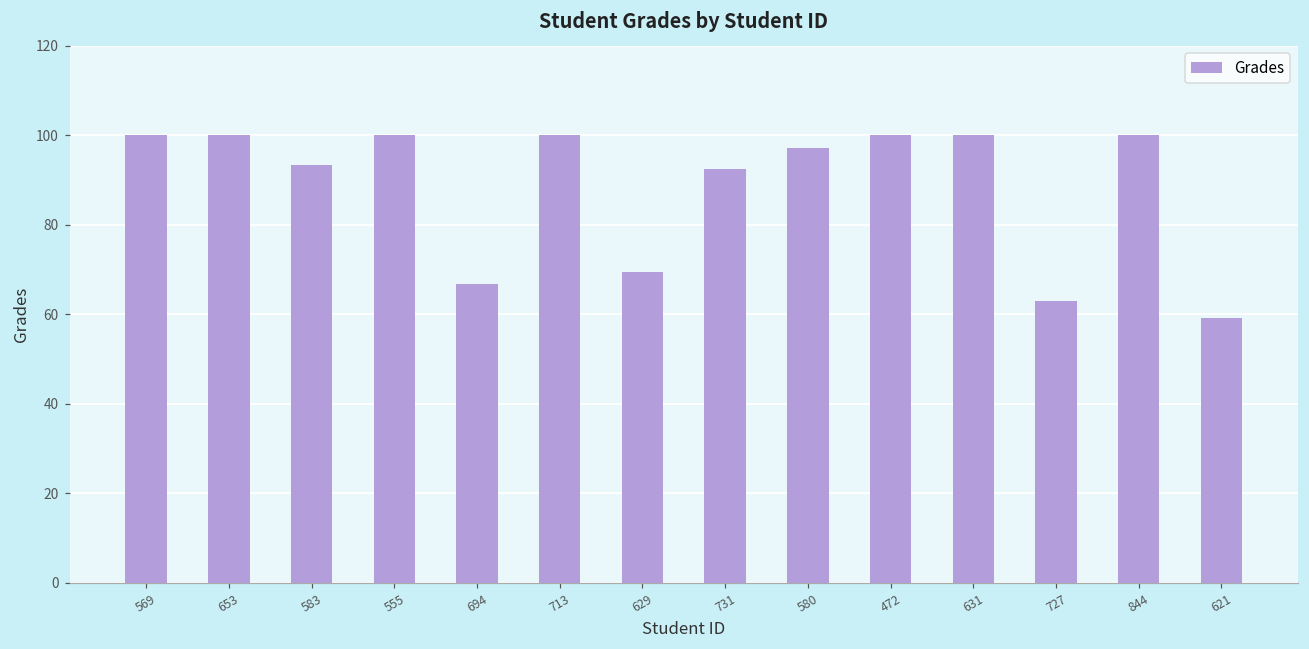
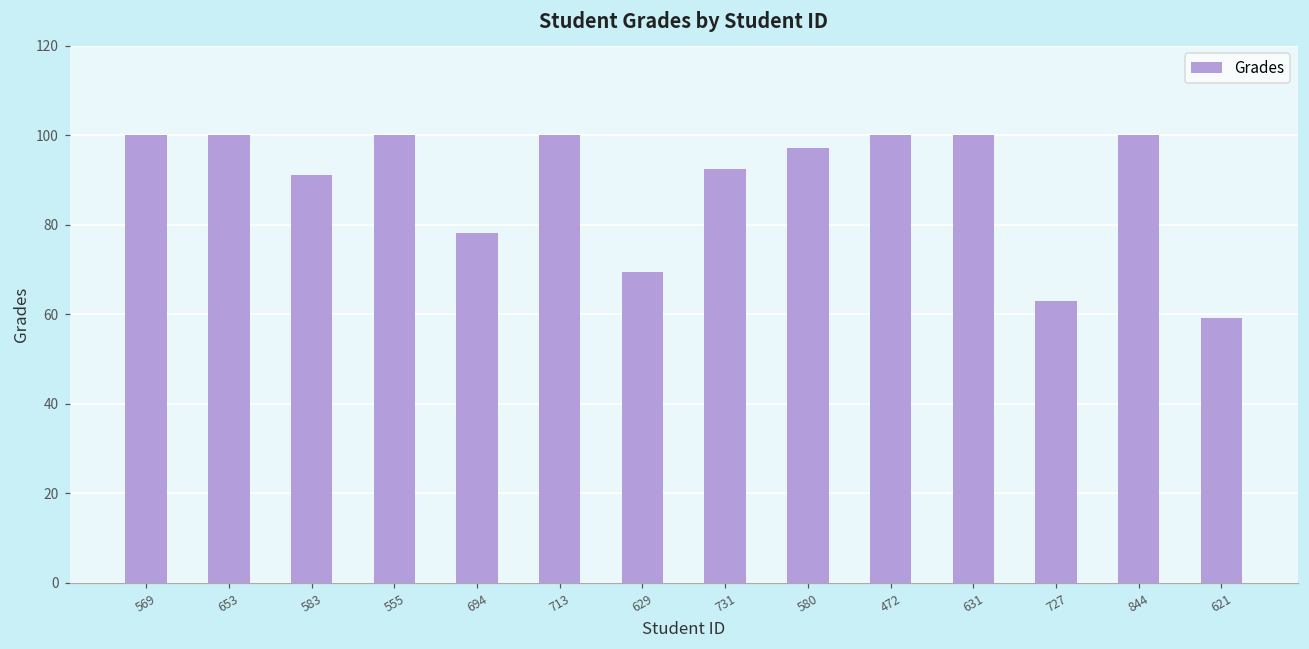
583: 93 -> 91
694: 67 -> 78
